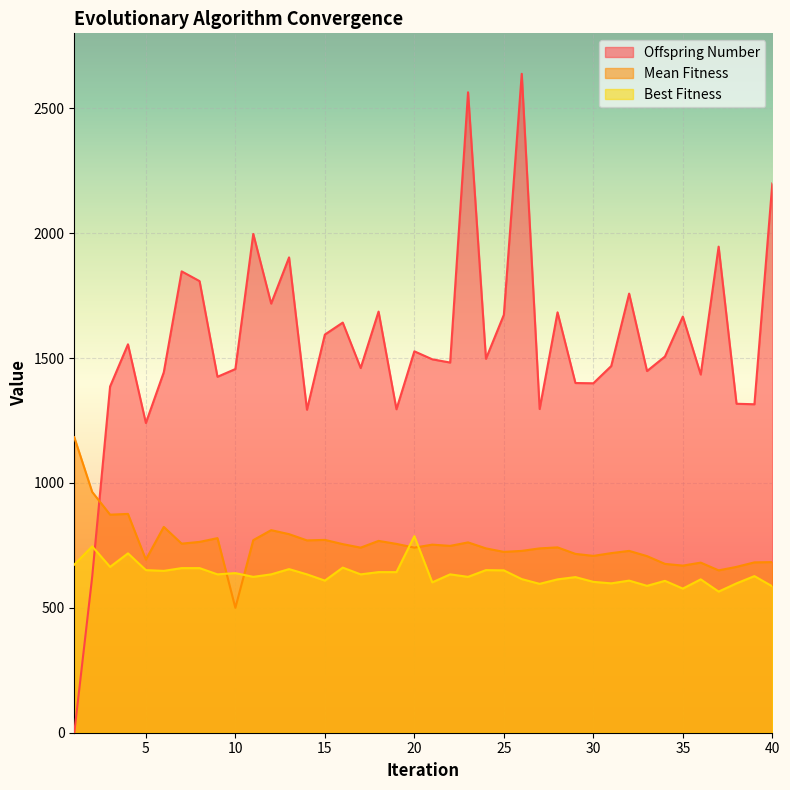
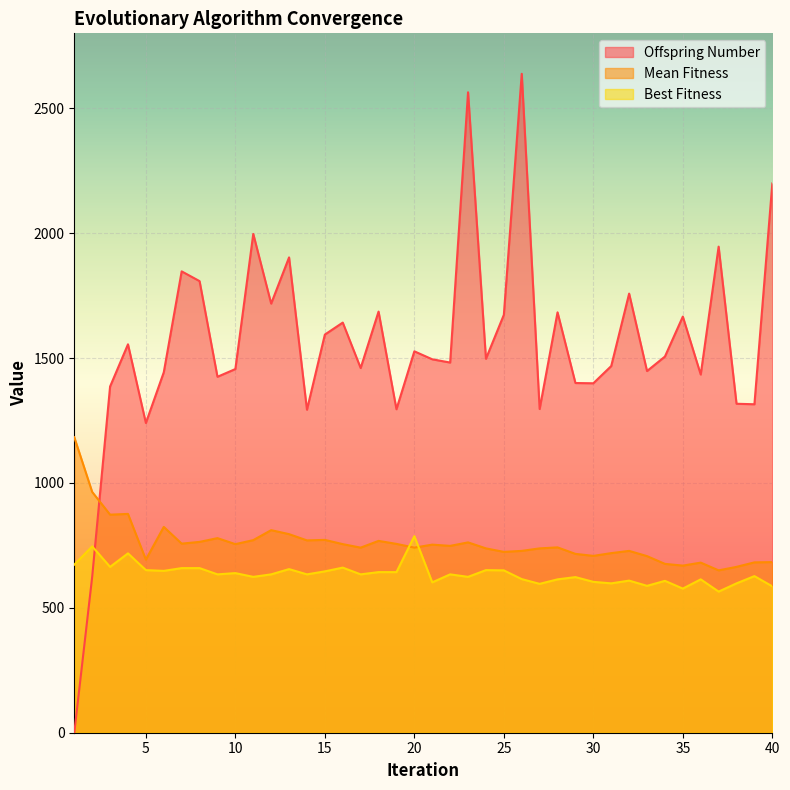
Mean Fitness, 10: 500 -> 760
Best Fitness, 15: 610 -> 650
